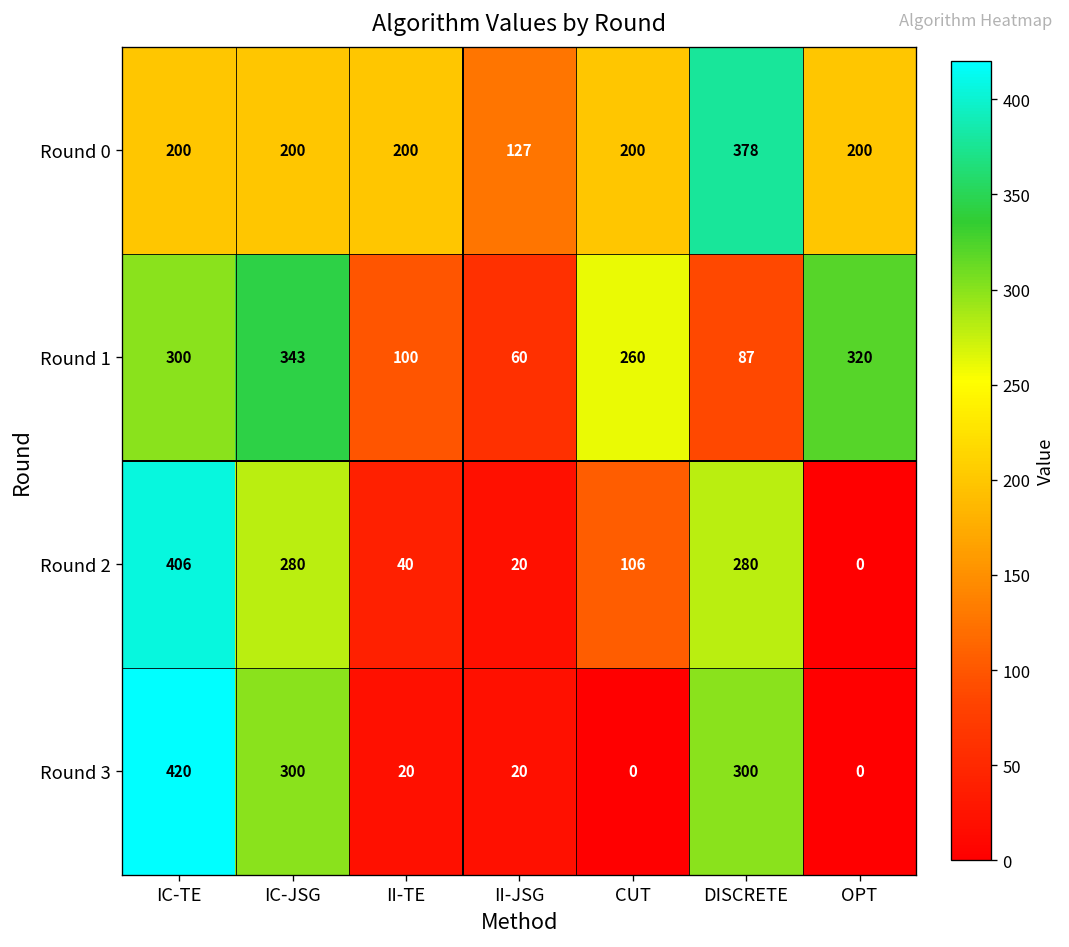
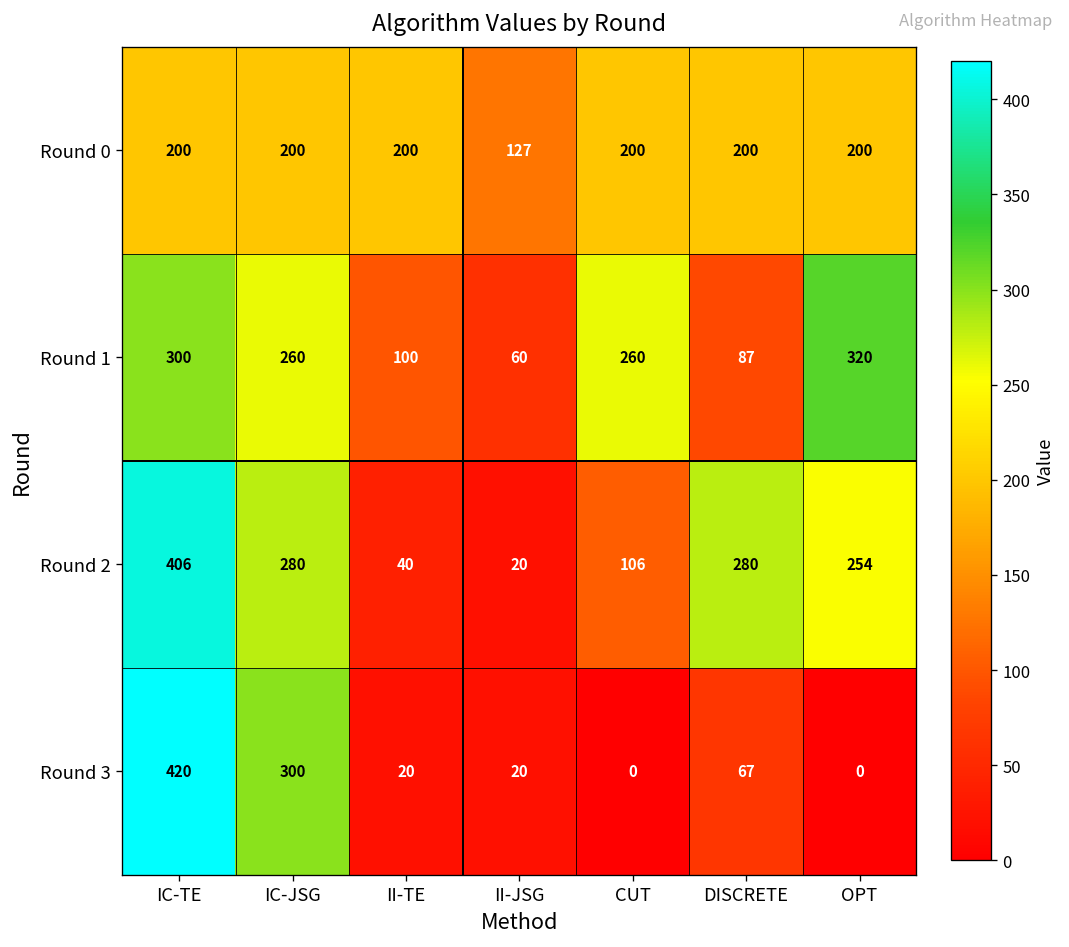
Round 0, DISCRETE: 378 -> 200
Round 1, IC-JSG: 343 -> 260
Round 2, OPT: 0 -> 254
Round 3, DISCRETE: 300 -> 67
